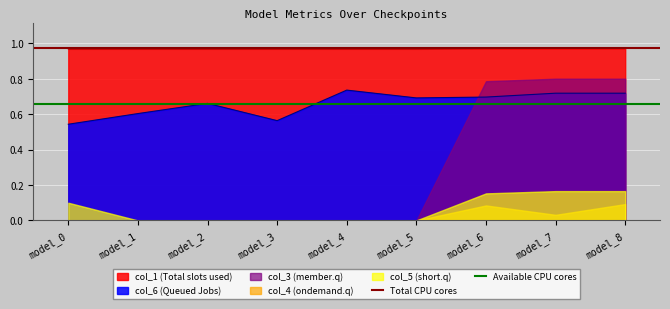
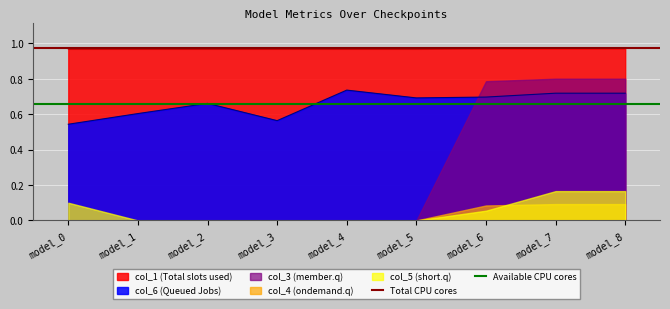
col_5 (short.q), model_6: 0.15 -> 0.06
col_4 (ondemand.q), model_7: 0.03 -> 0.09
